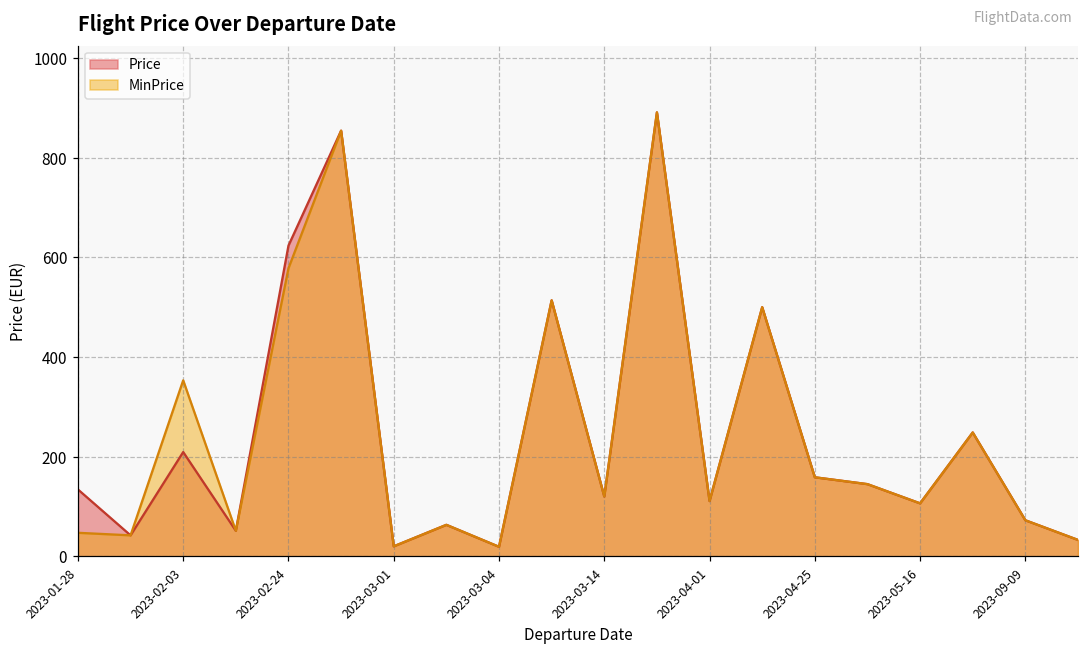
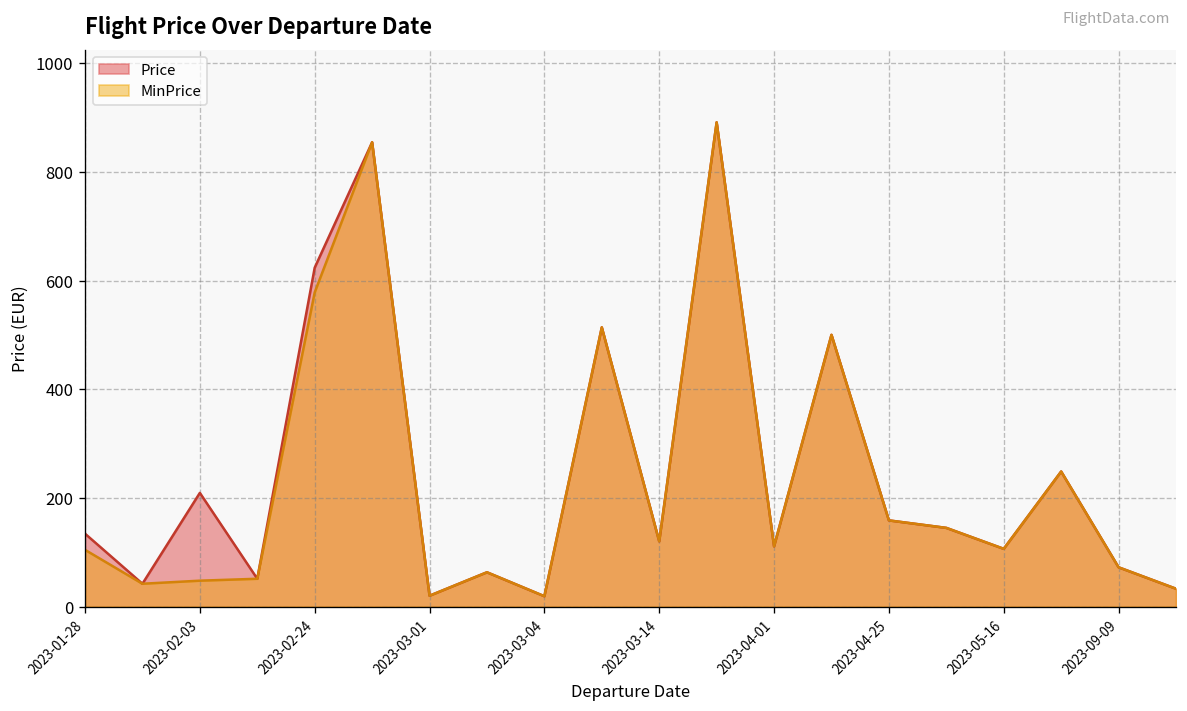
MinPrice, 2023-01-28: 50 -> 100
MinPrice, 2023-02-03: 350 -> 50
